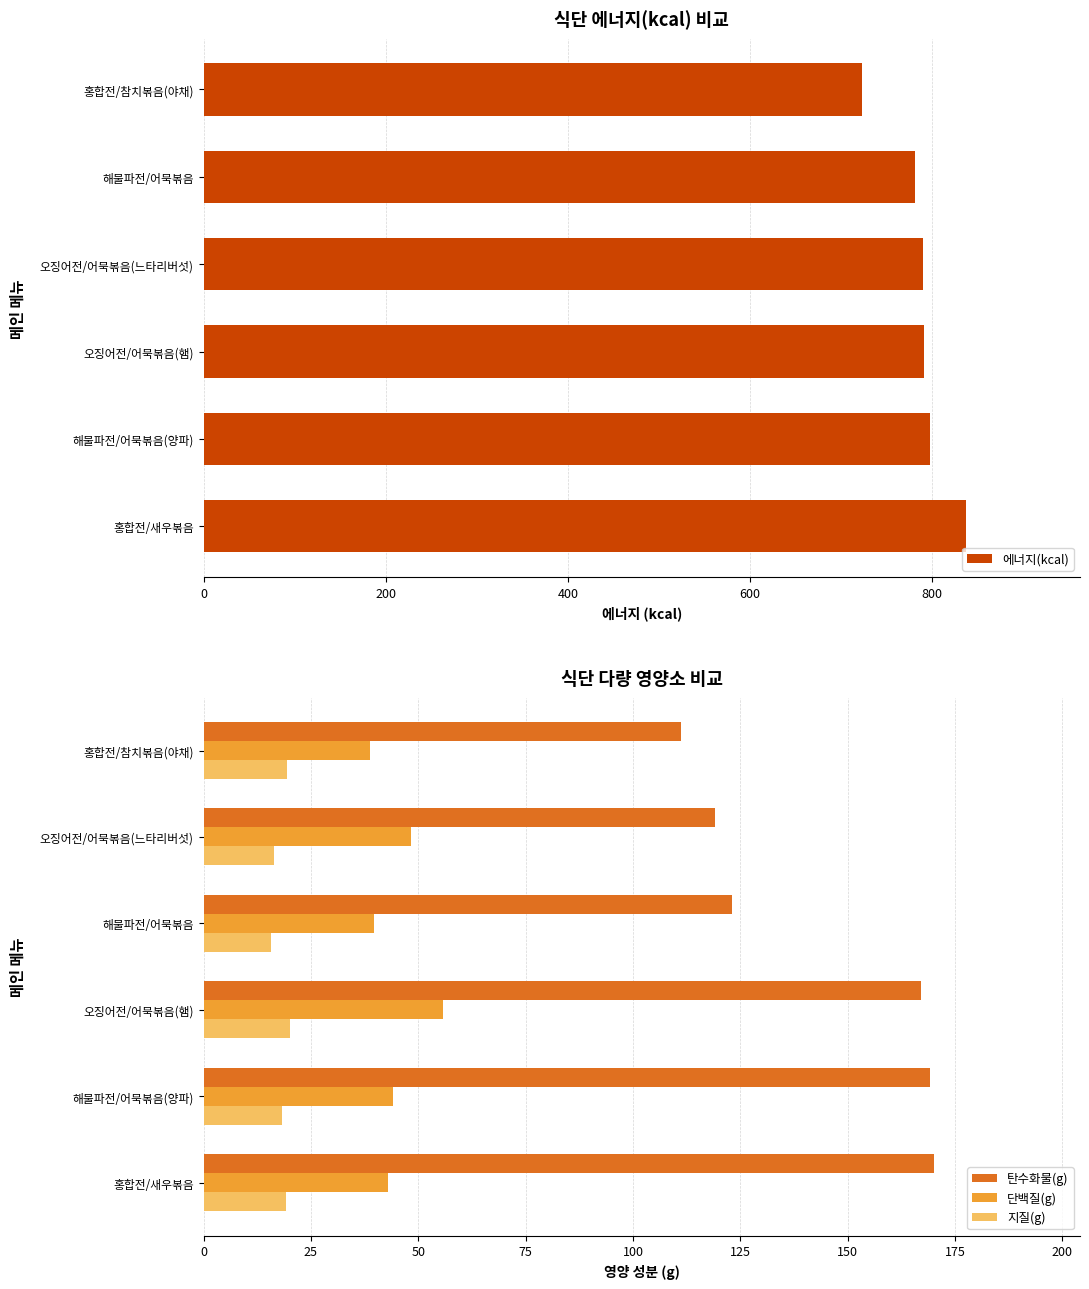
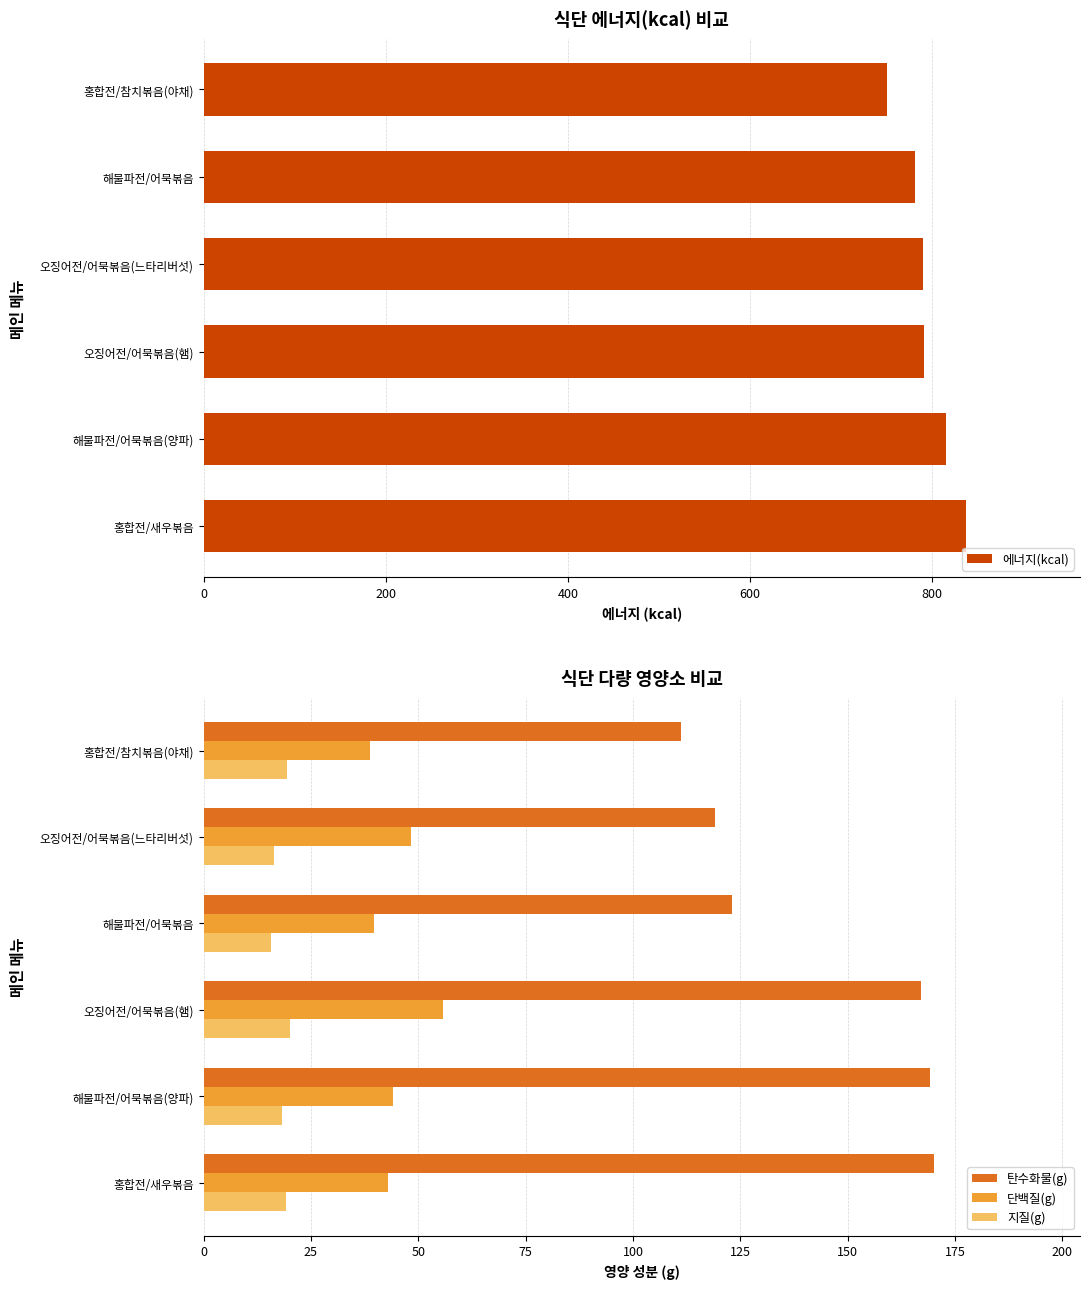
식단 에너지(kcal) 비교, 홍합전/참치볶음(야채): 720 -> 750
식단 에너지(kcal) 비교, 해물파전/어묵볶음(양파): 800 -> 820
